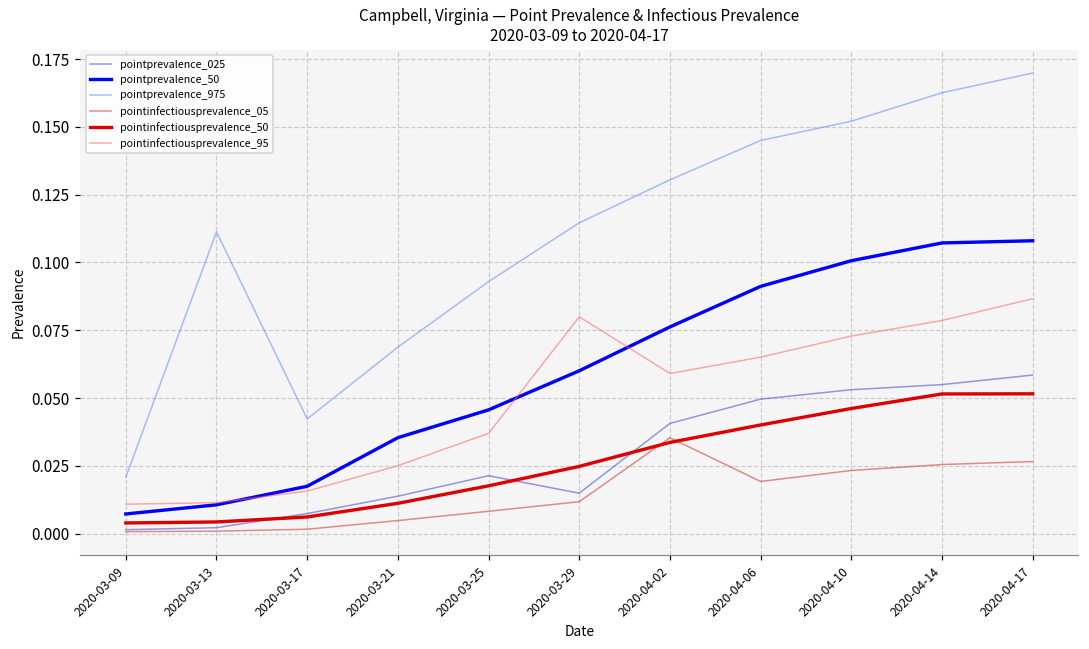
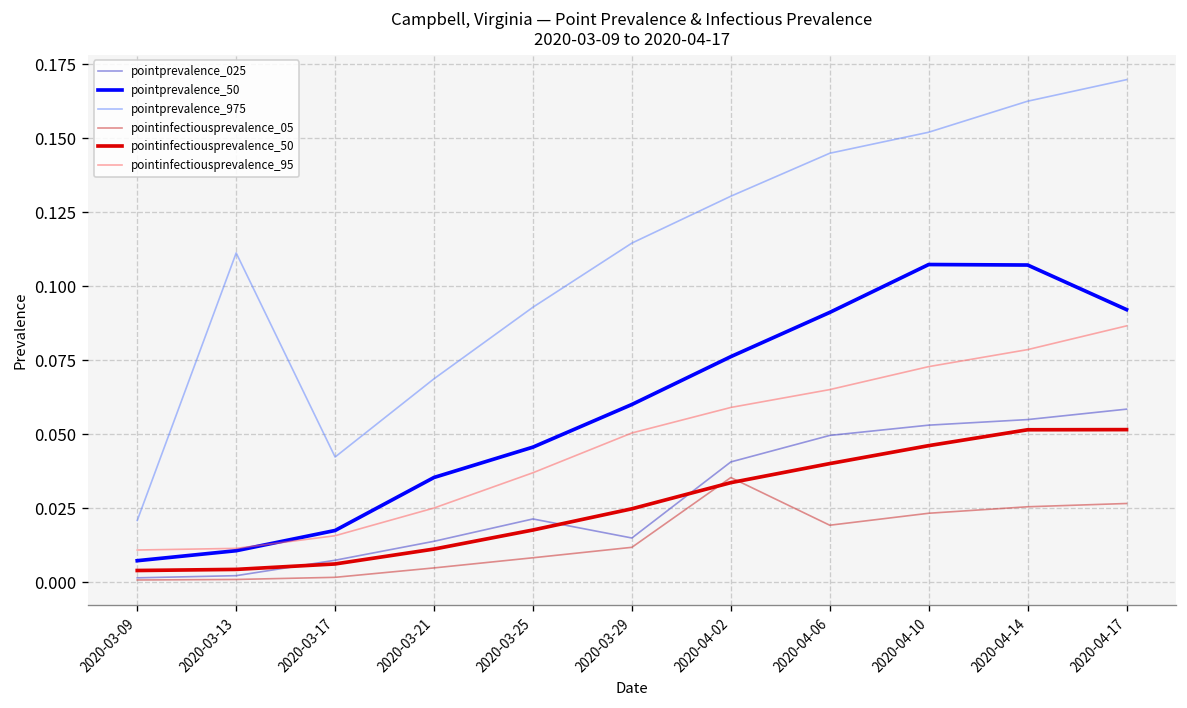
pointinfectiousprevalence_95, 2020-03-29: 0.080 -> 0.050
pointprevalence_50, 2020-04-10: 0.101 -> 0.107
pointprevalence_50, 2020-04-17: 0.108 -> 0.092
